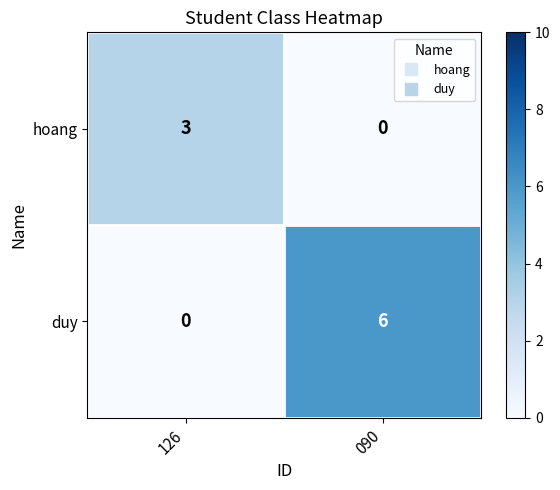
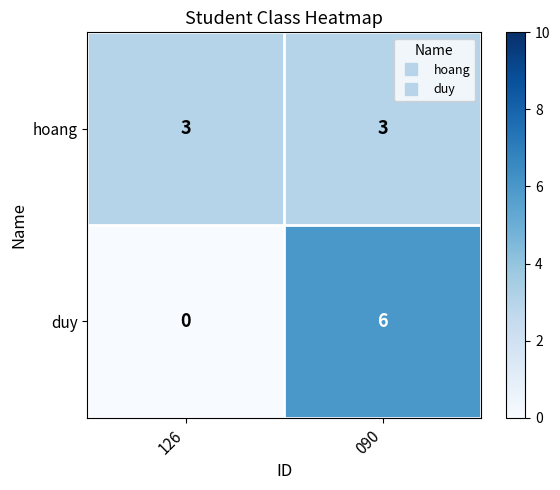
hoang, 090: 0 -> 3
